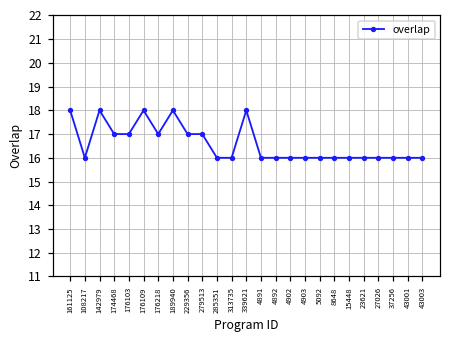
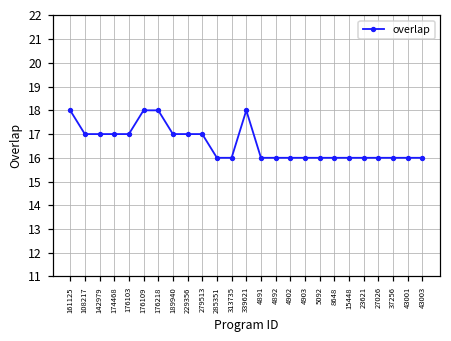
108217: 16 -> 17
142979: 18 -> 17
176218: 17 -> 18
189940: 18 -> 17
